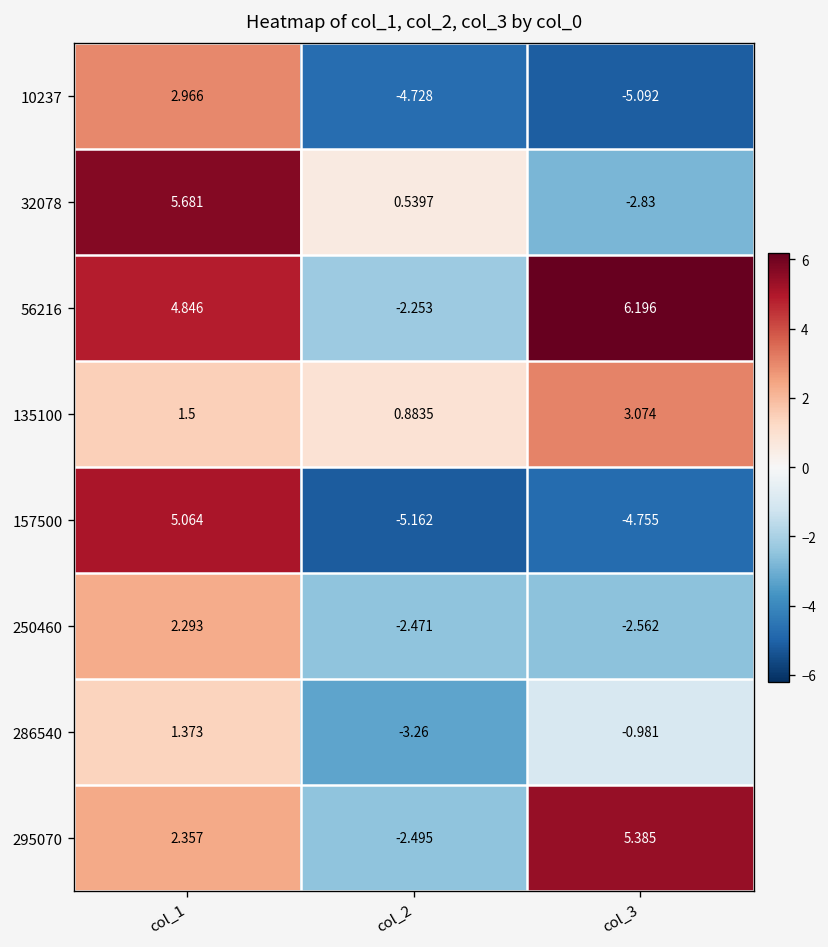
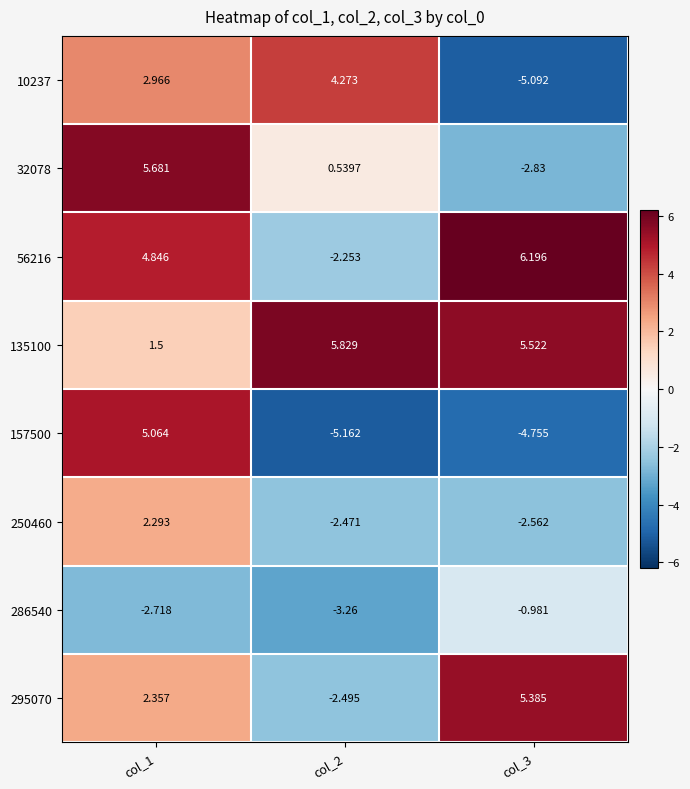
10237, col_2: -4.728 -> 4.273
135100, col_2: 0.8835 -> 5.829
135100, col_3: 3.074 -> 5.522
286540, col_1: 1.373 -> -2.718
